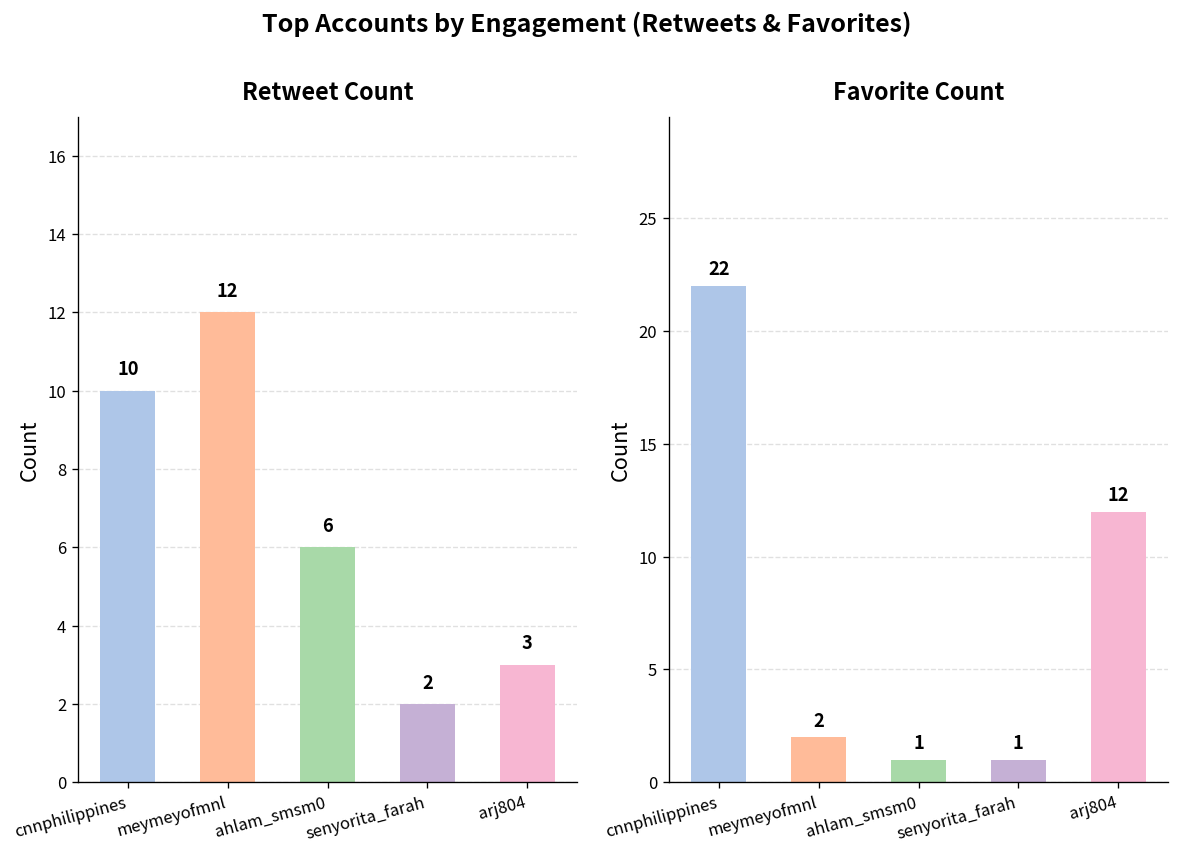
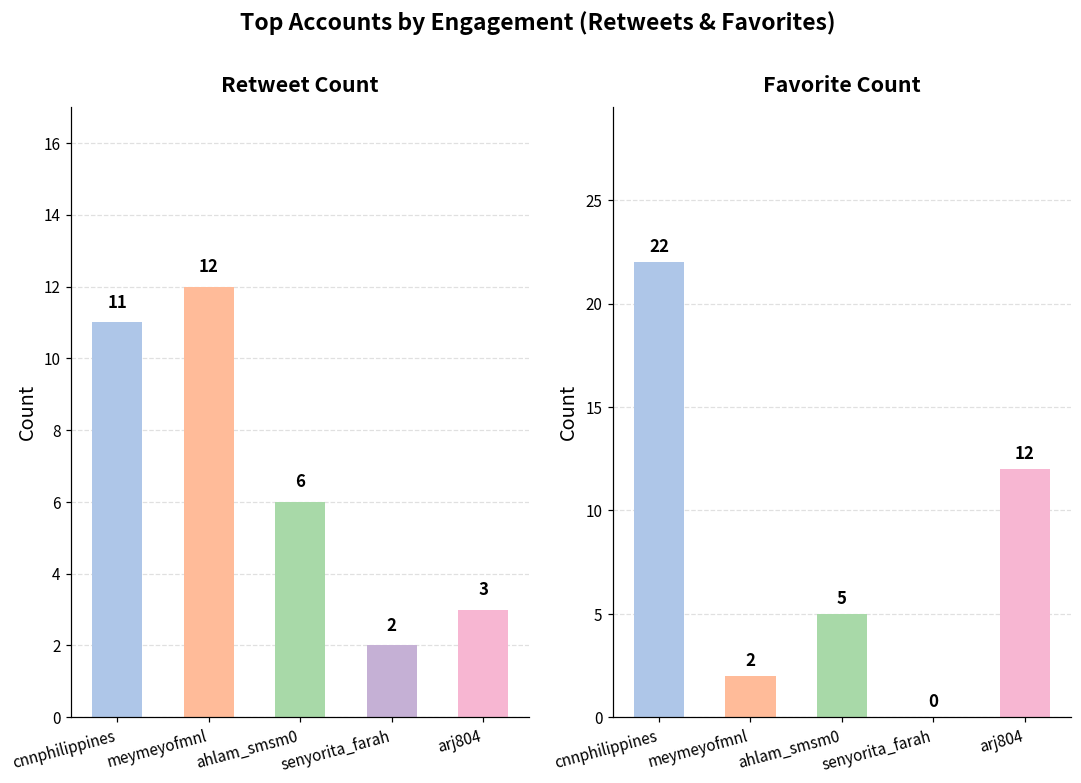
Retweet Count, cnnphilippines: 10 -> 11
Favorite Count, ahlam_smsm0: 1 -> 5
Favorite Count, senyorita_farah: 1 -> 0
